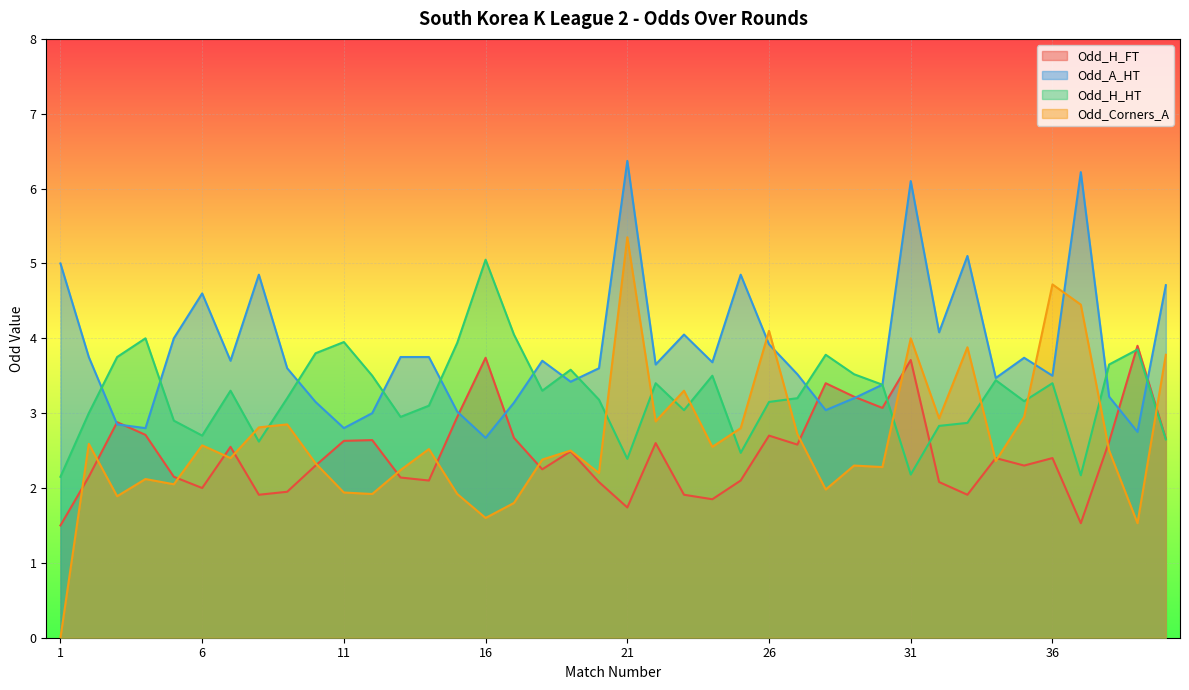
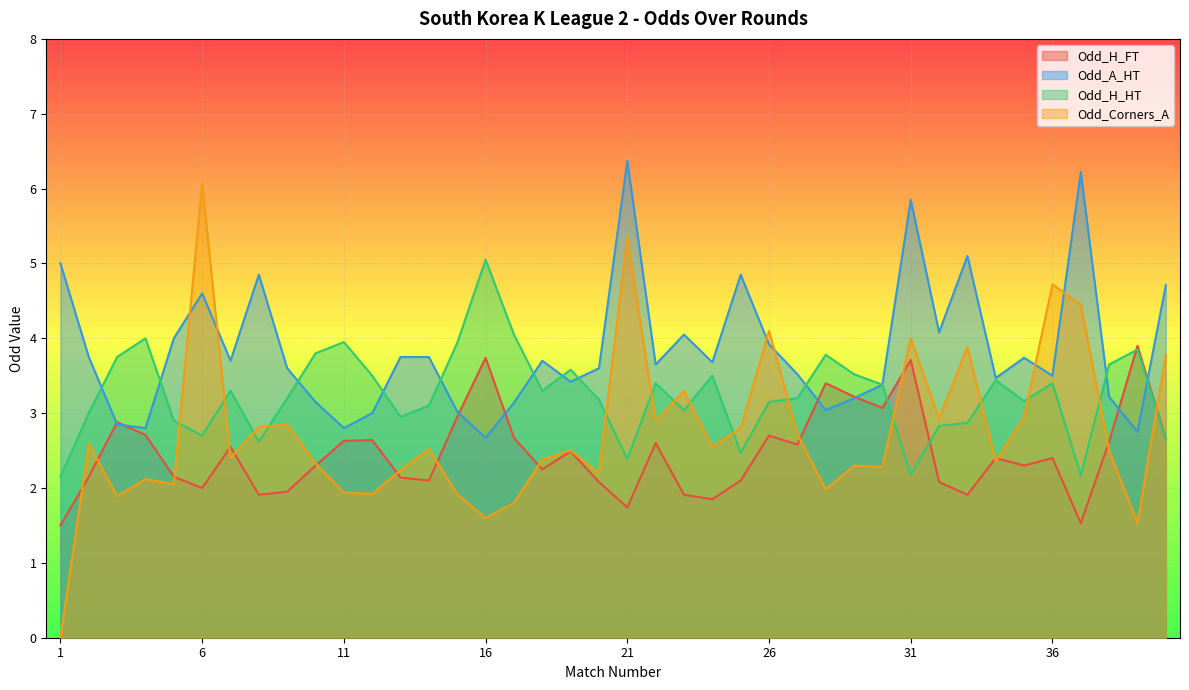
Odd_Corners_A, 6: 2.6 -> 6.1
Odd_A_HT, 31: 6.1 -> 5.9
